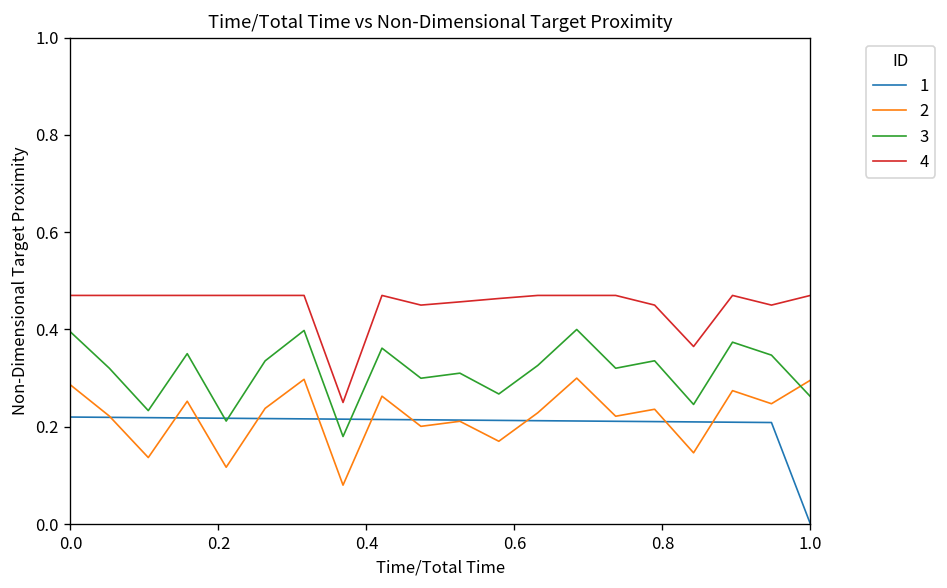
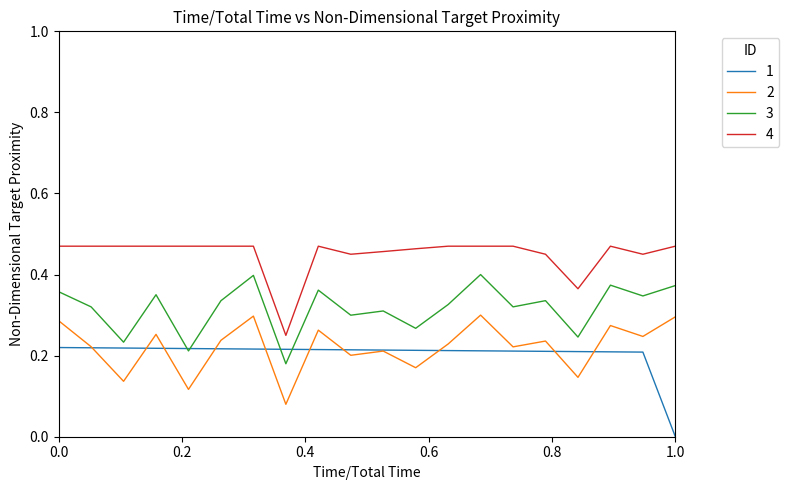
3, 0.0: 0.40 -> 0.36
3, 1.0: 0.26 -> 0.37
